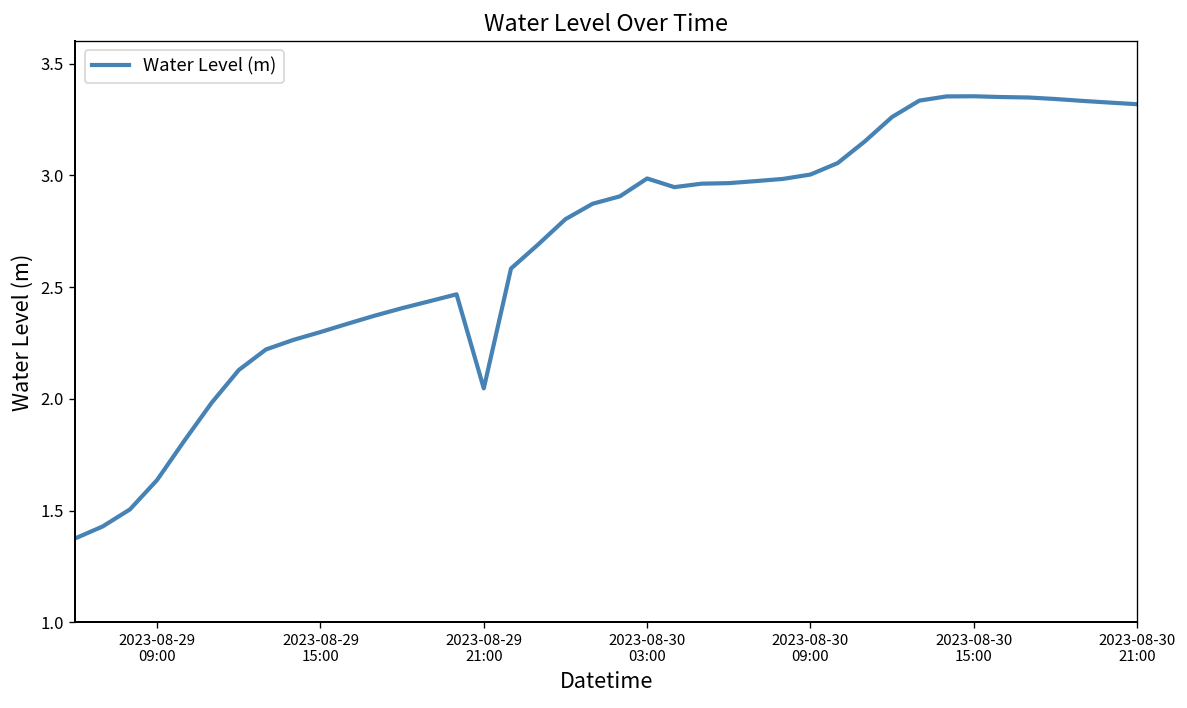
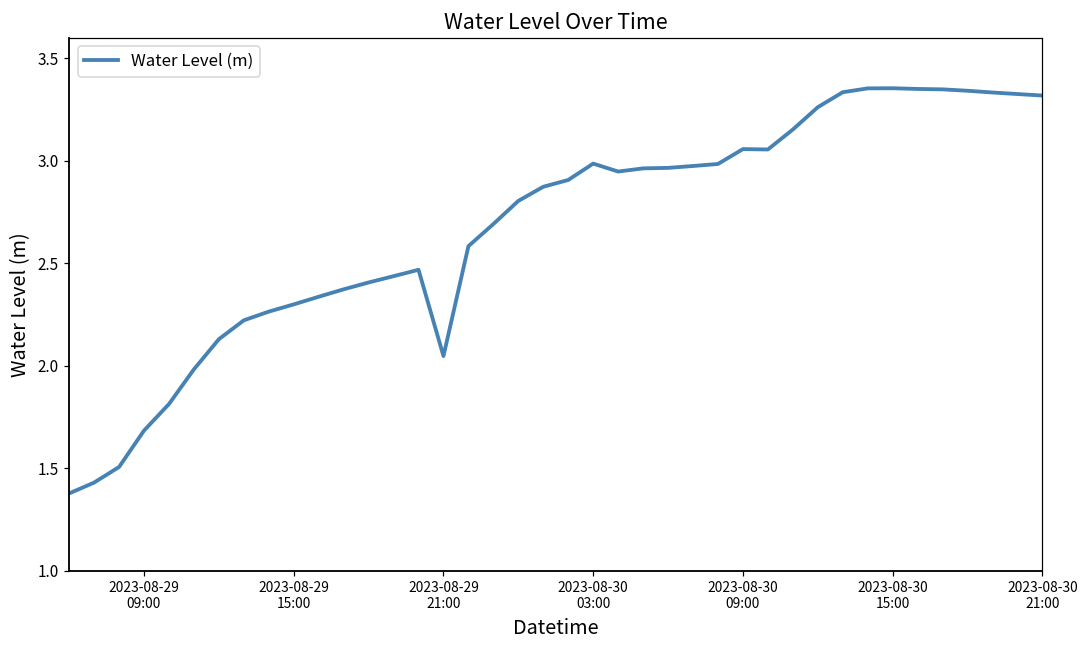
2023-08-29 09:00: 1.64 -> 1.68
2023-08-30 09:00: 3.00 -> 3.06
